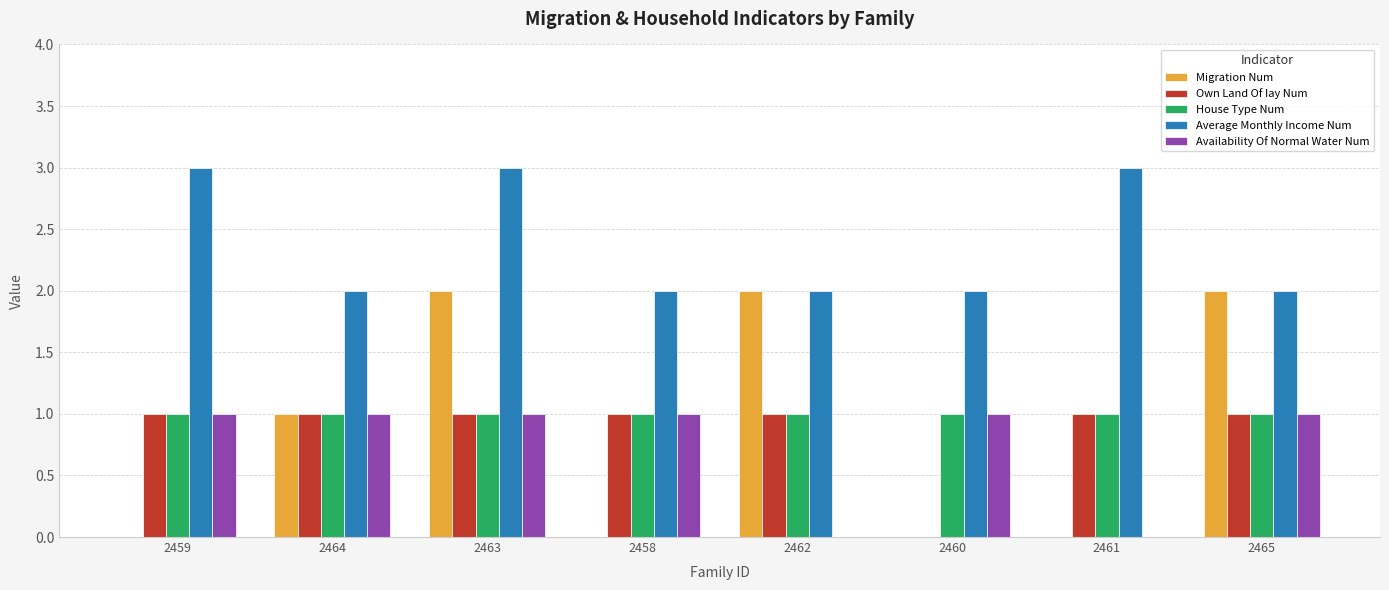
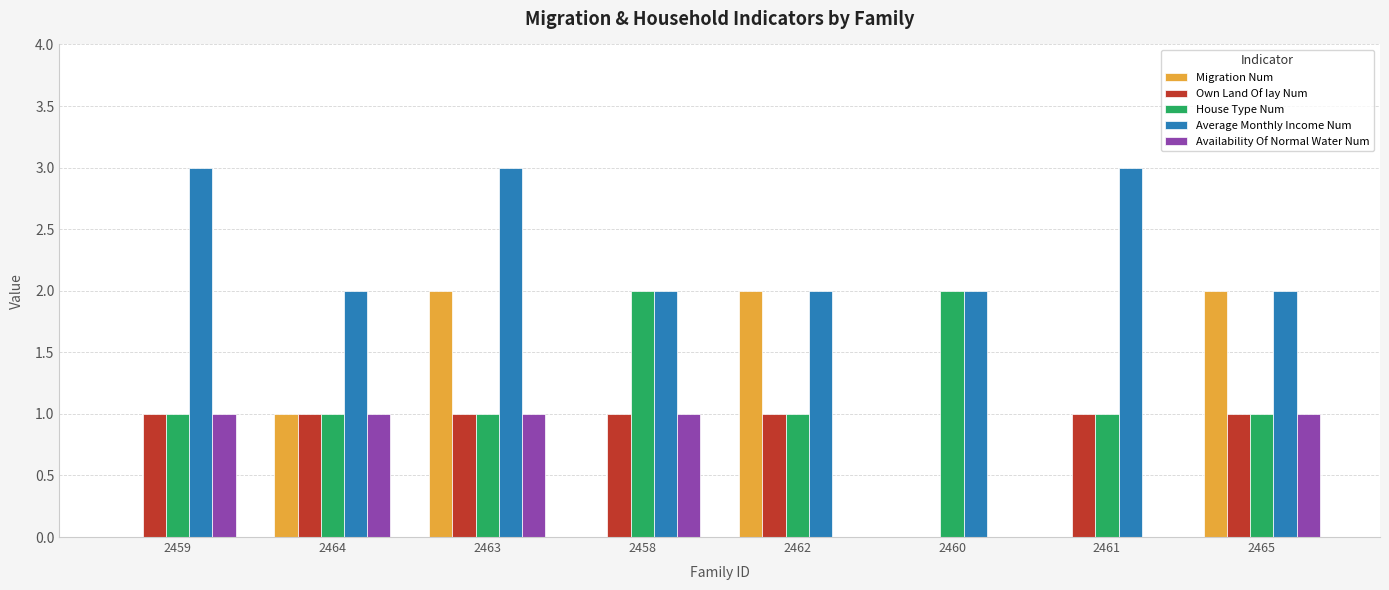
House Type Num, 2458: 1 -> 2
House Type Num, 2460: 1 -> 2
Availability Of Normal Water Num, 2460: 1 -> 0
